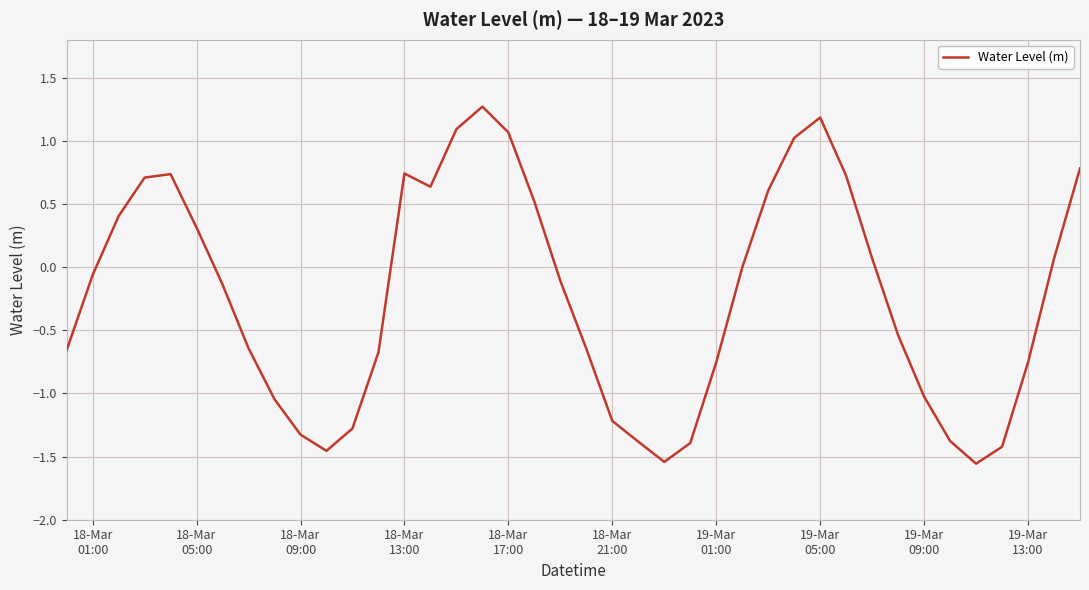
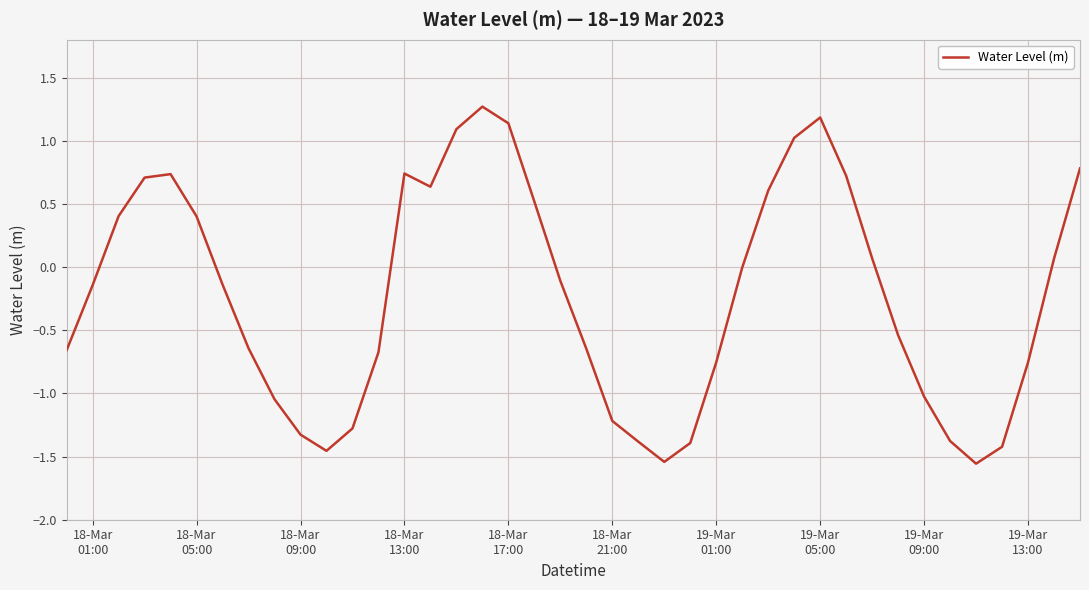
18-Mar 01:00: -0.06 -> -0.14
18-Mar 05:00: 0.31 -> 0.40
18-Mar 17:00: 1.07 -> 1.14
